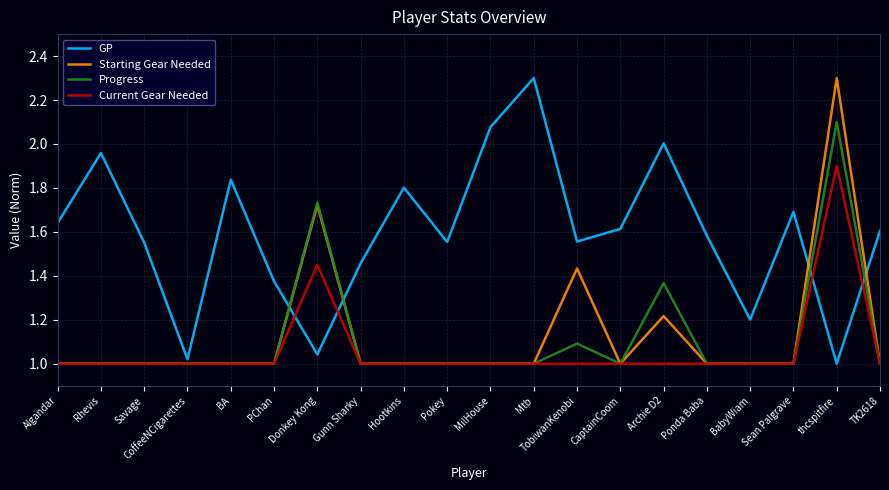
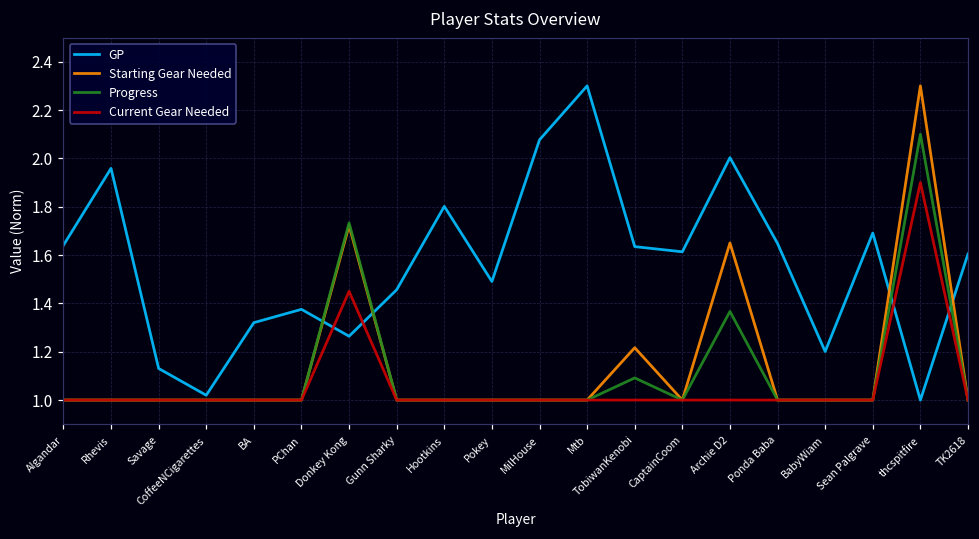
GP, Savage: 1.55 -> 1.13
GP, BA: 1.84 -> 1.32
GP, Donkey Kong: 1.04 -> 1.26
GP, Pokey: 1.55 -> 1.49
GP, TobiwanKenobi: 1.56 -> 1.63
Starting Gear Needed, TobiwanKenobi: 1.43 -> 1.22
Starting Gear Needed, Archie D2: 1.22 -> 1.65
GP, Ponda Baba: 1.58 -> 1.65
